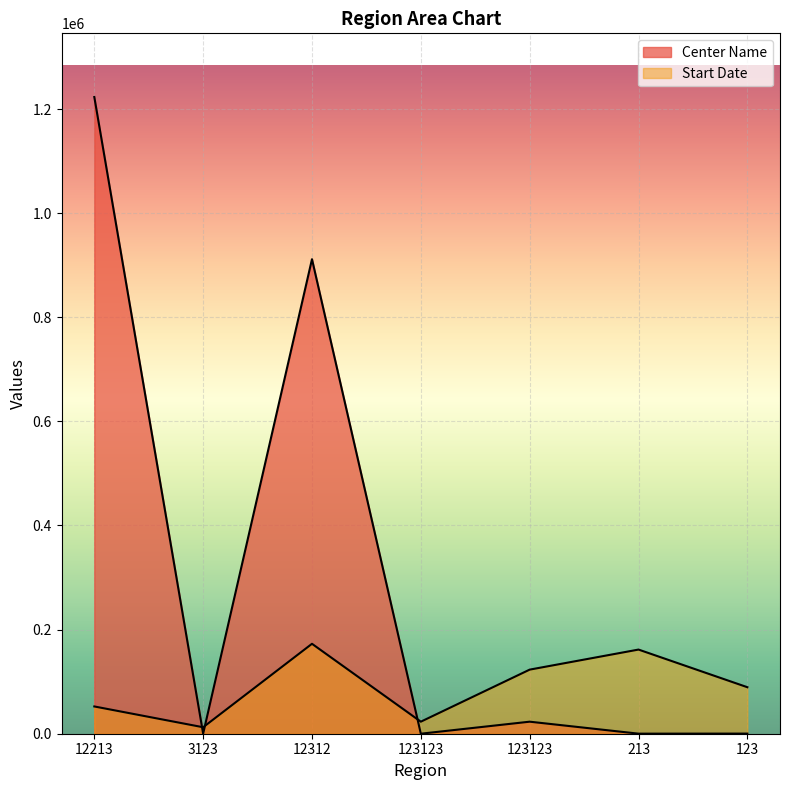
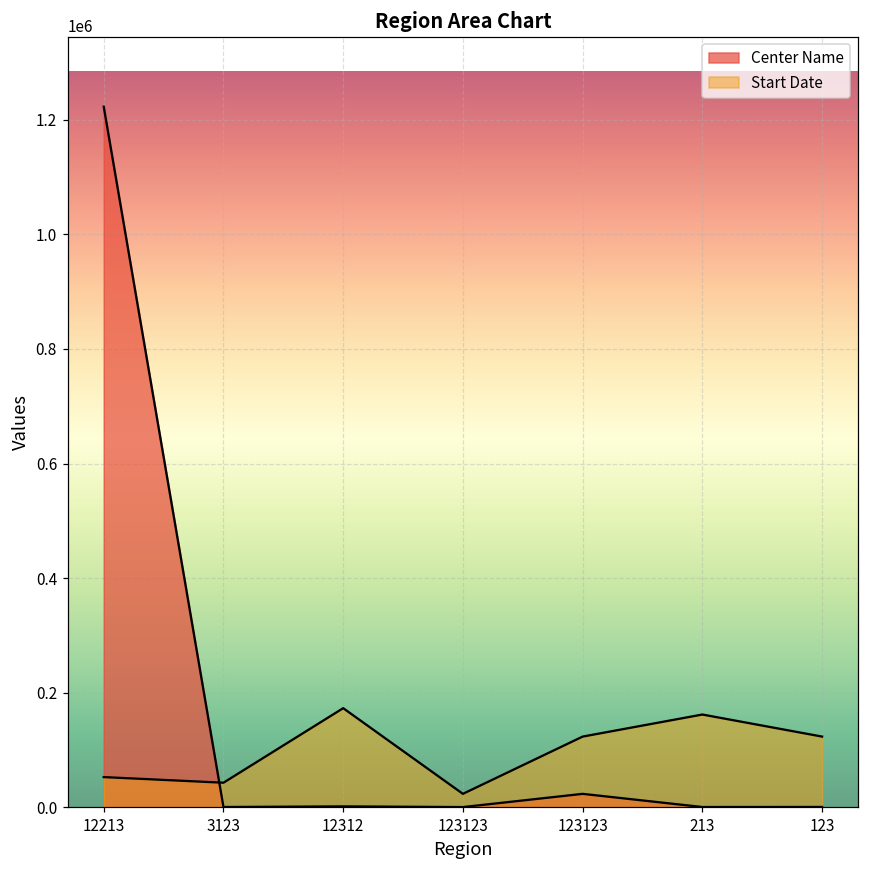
Start Date, 3123: 10000 -> 40000
Center Name, 12312: 910000 -> 0
Start Date, 123: 90000 -> 120000
